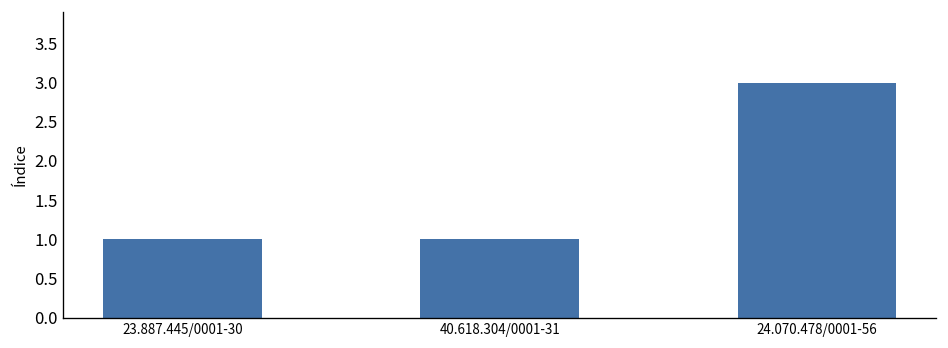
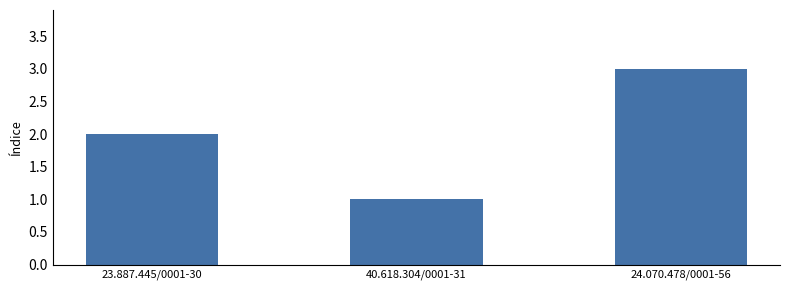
23.887.445/0001-30: 1 -> 2
